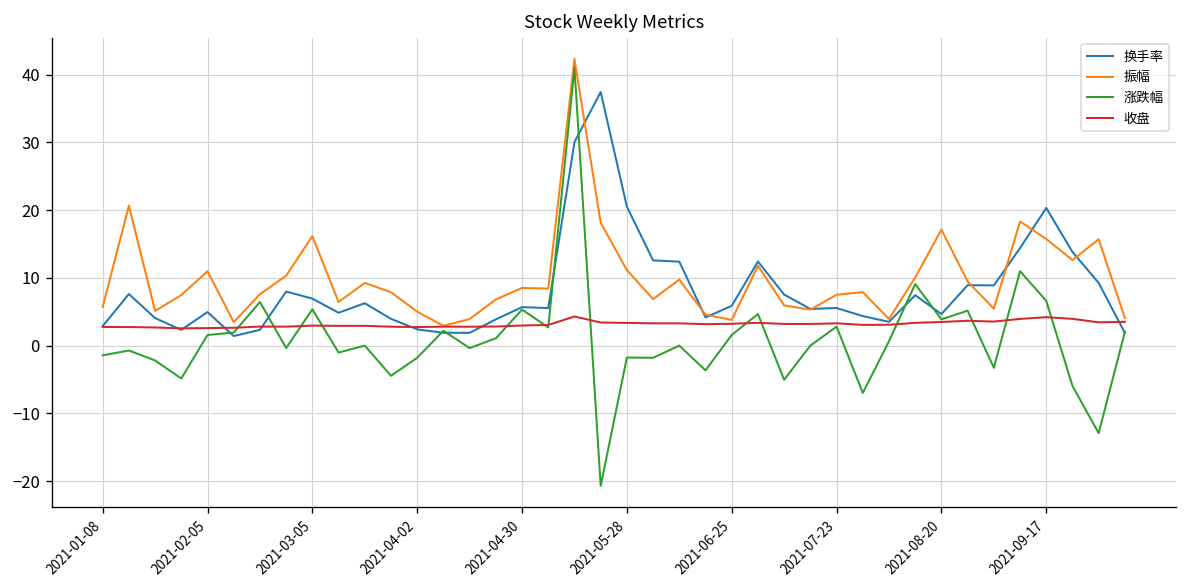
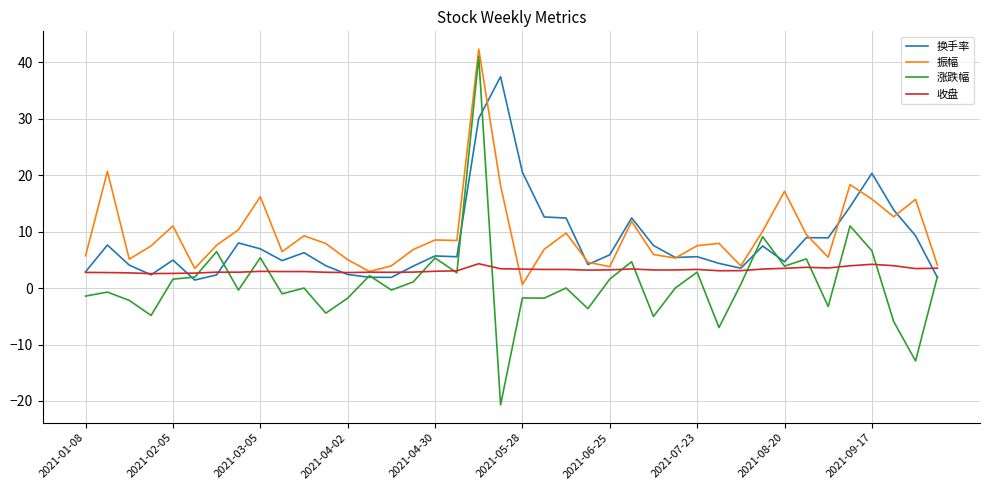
振幅, 2021-05-28: 11 -> 1
